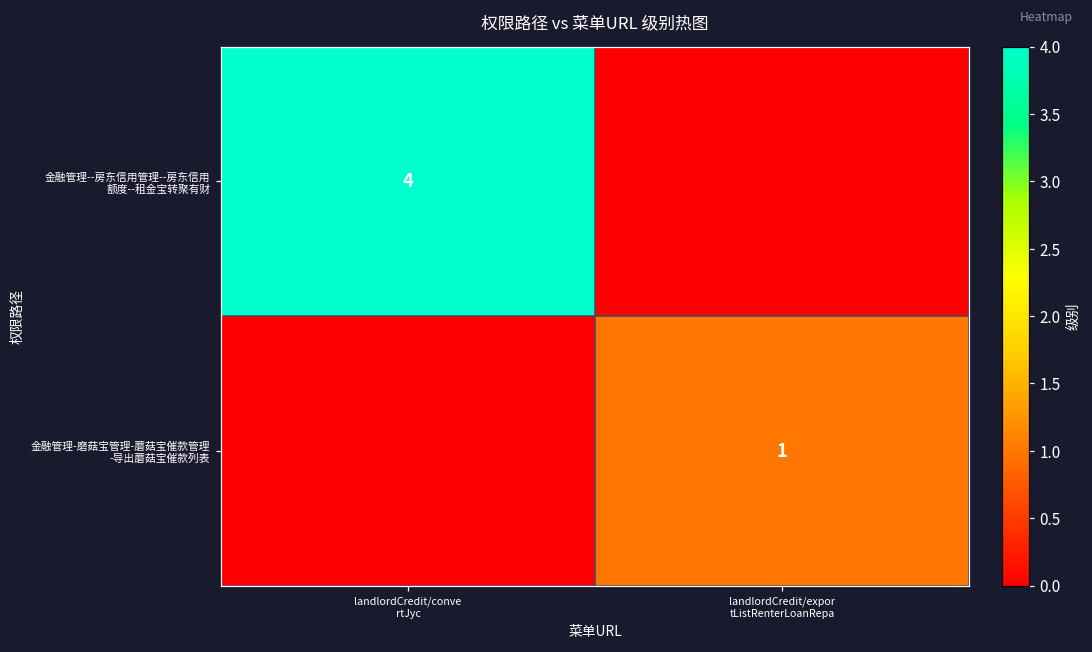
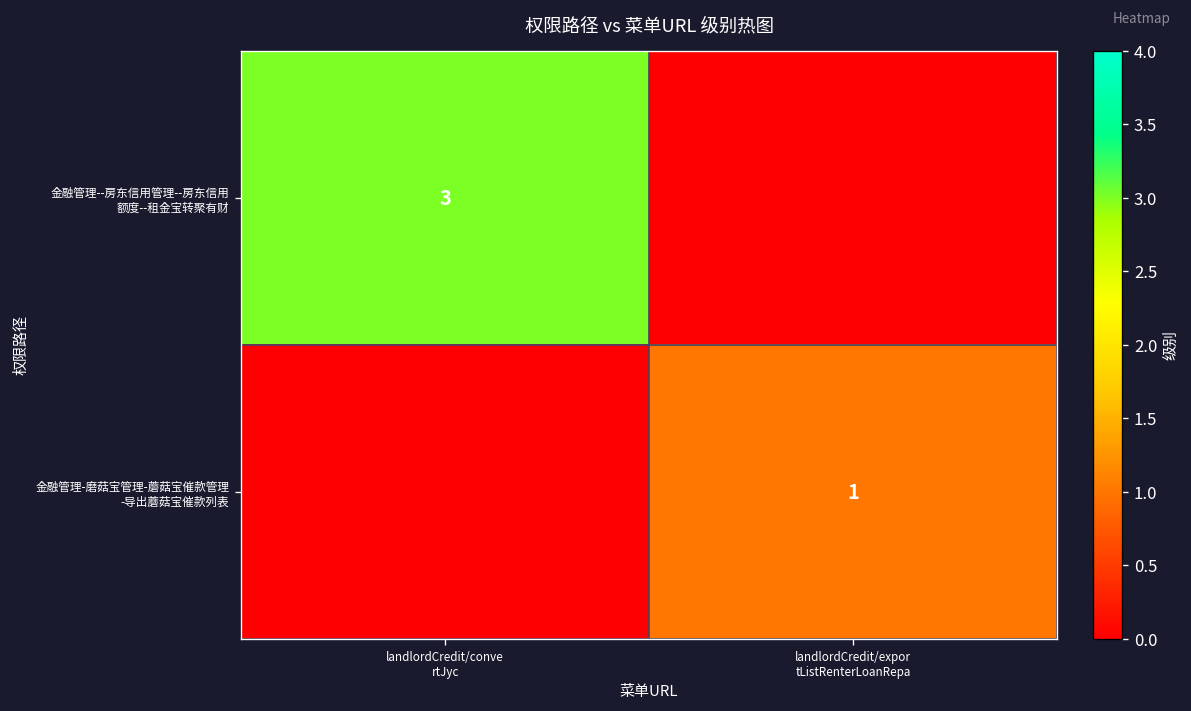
金融管理--房东信用管理--房东信用 额度--租金宝转聚有财, landlordCredit/conve rtJyc: 4 -> 3
